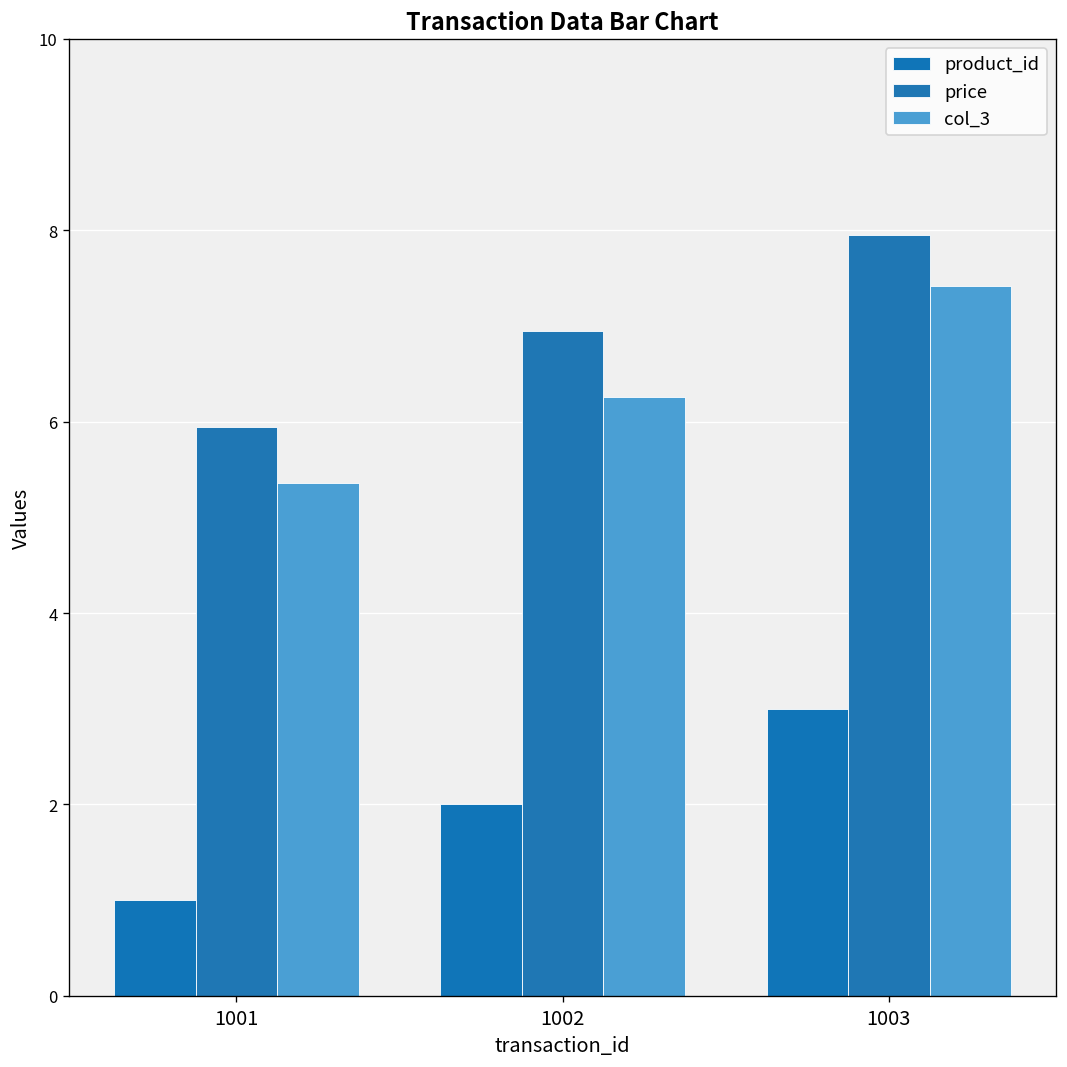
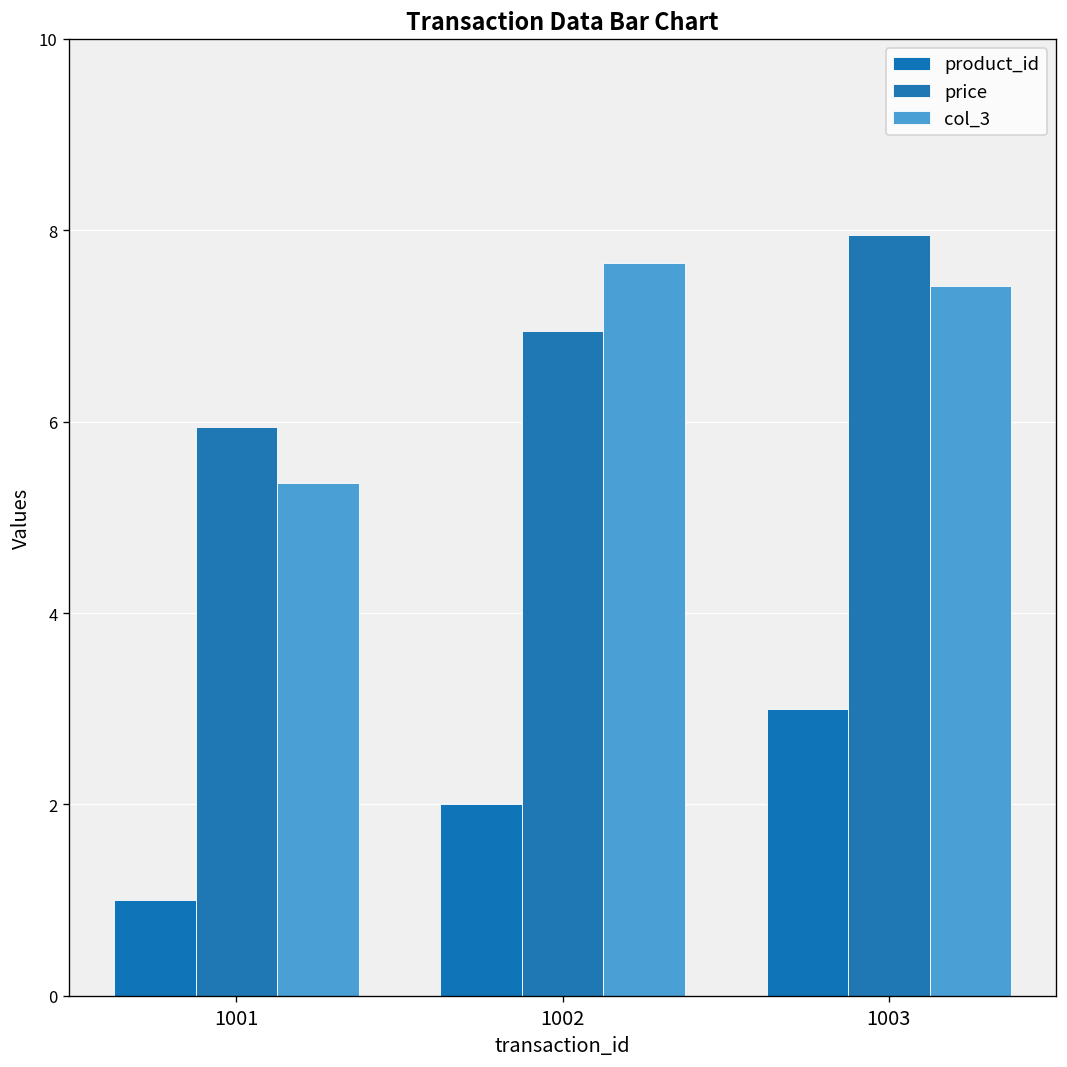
col_3, 1002: 6.3 -> 7.7
